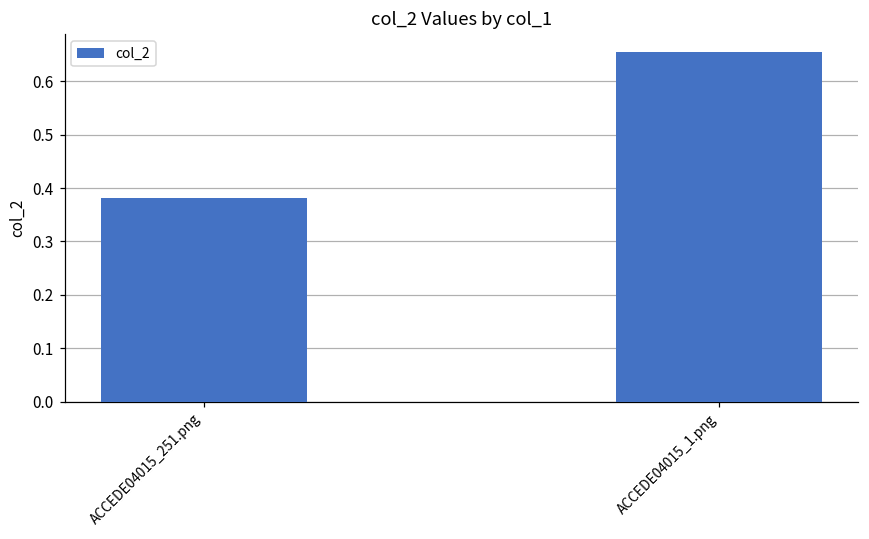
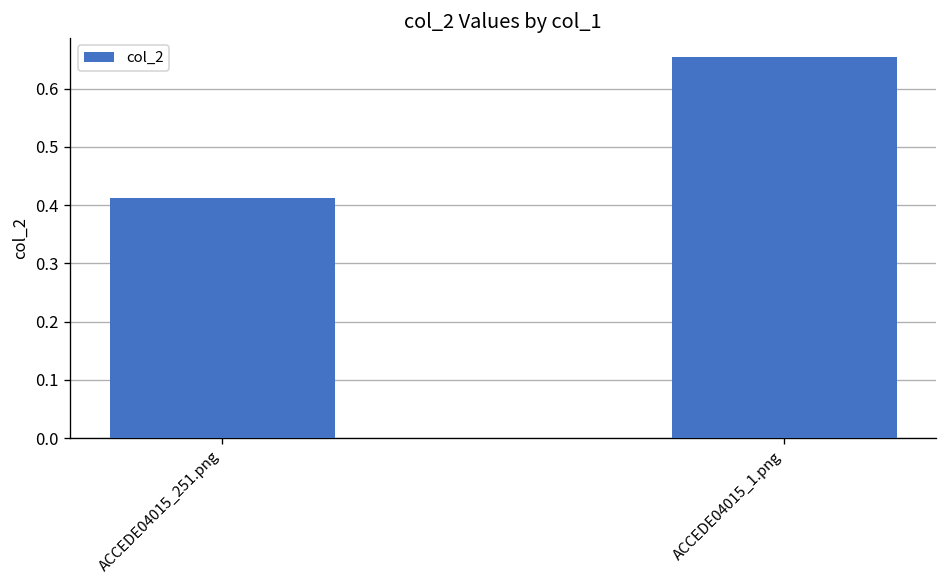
ACCEDE04015_251.png: 0.38 -> 0.41
